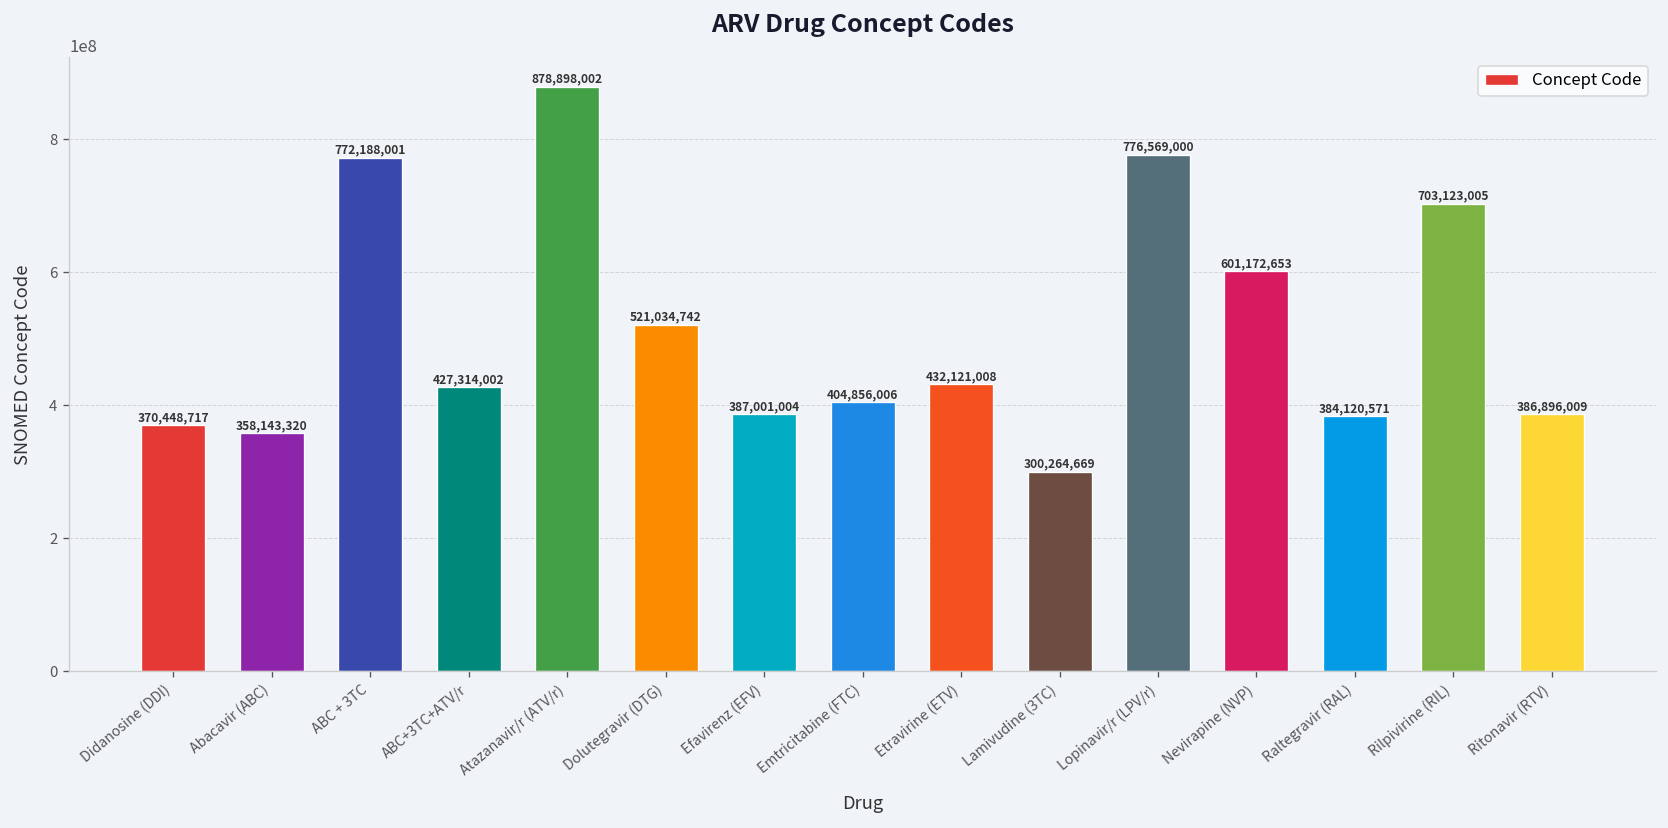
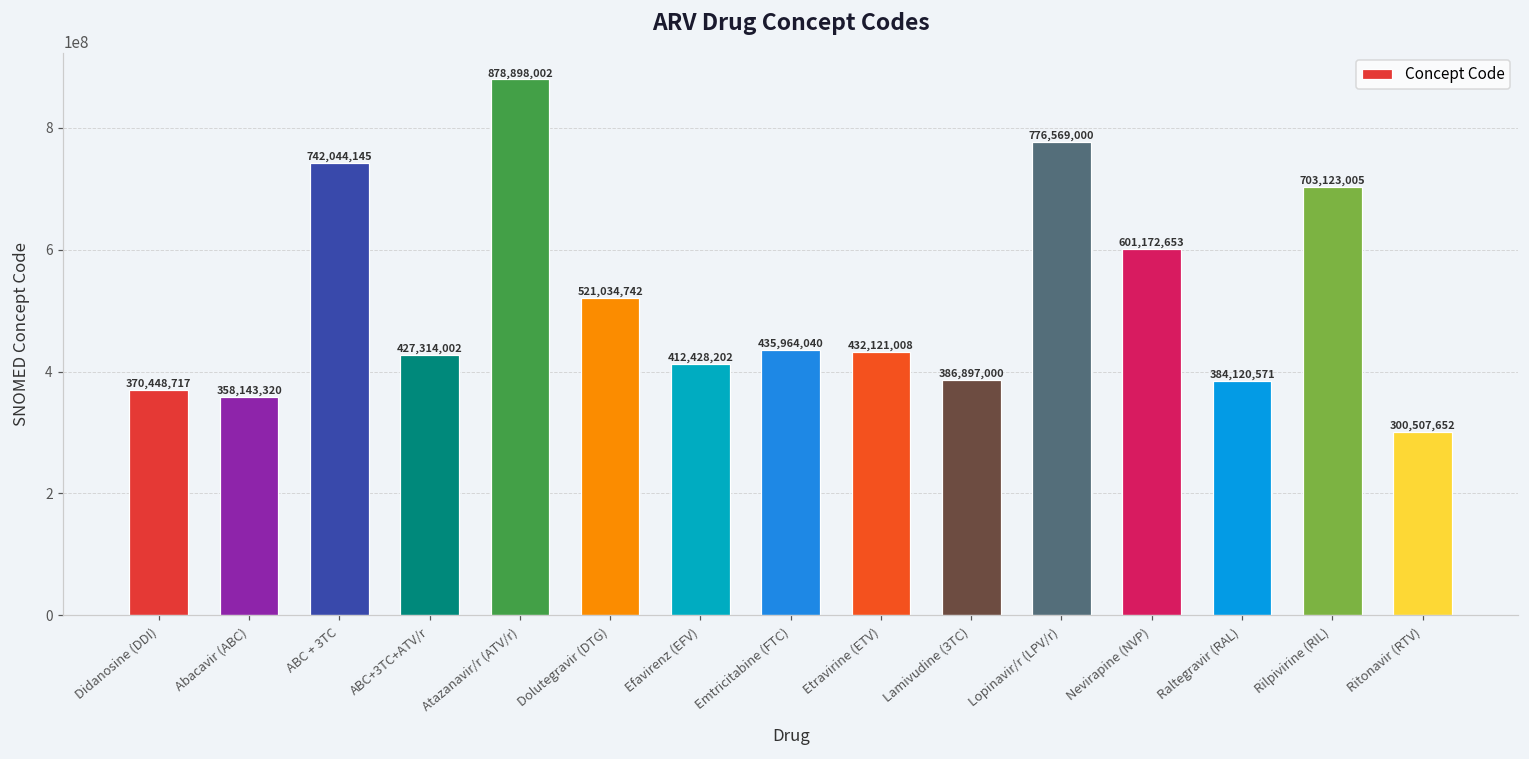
ABC + 3TC: 772,188,001 -> 742,044,145
Efavirenz (EFV): 387,001,004 -> 412,428,202
Emtricitabine (FTC): 404,856,006 -> 435,964,040
Lamivudine (3TC): 300,264,669 -> 386,897,000
Ritonavir (RTV): 386,896,009 -> 300,507,652
